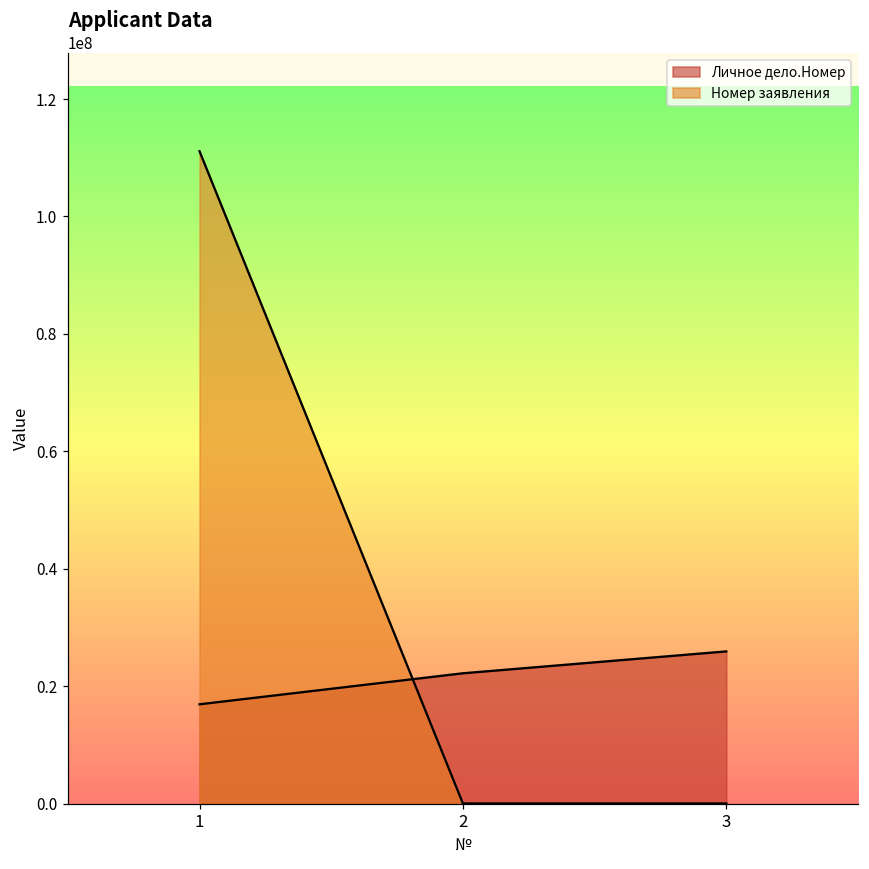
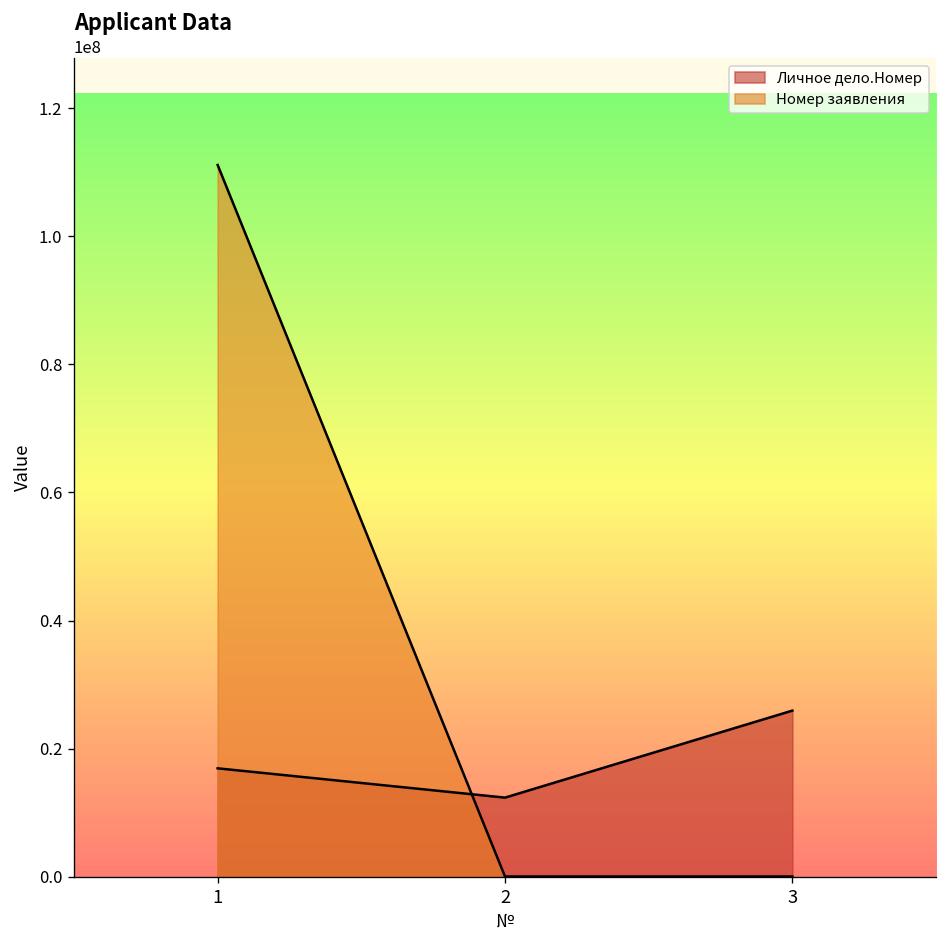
Личное дело.Номер, 2: 22000000 -> 12000000
